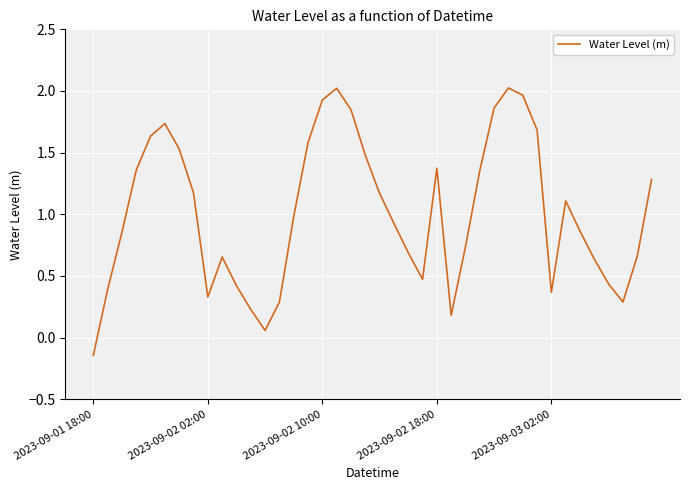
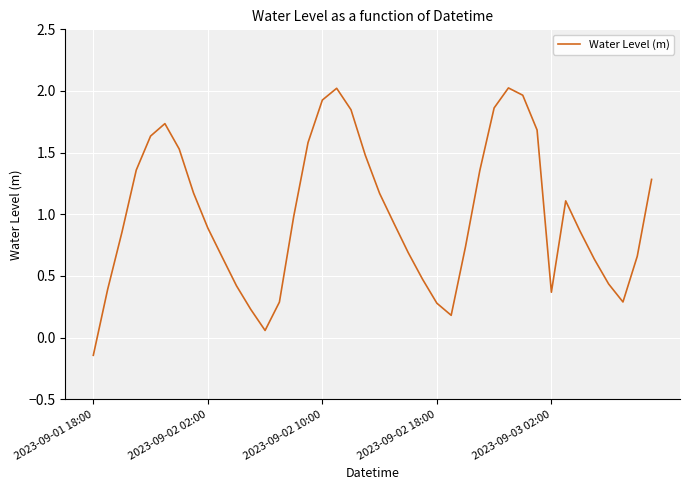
2023-09-02 02:00: 0.33 -> 0.89
2023-09-02 18:00: 1.37 -> 0.28
